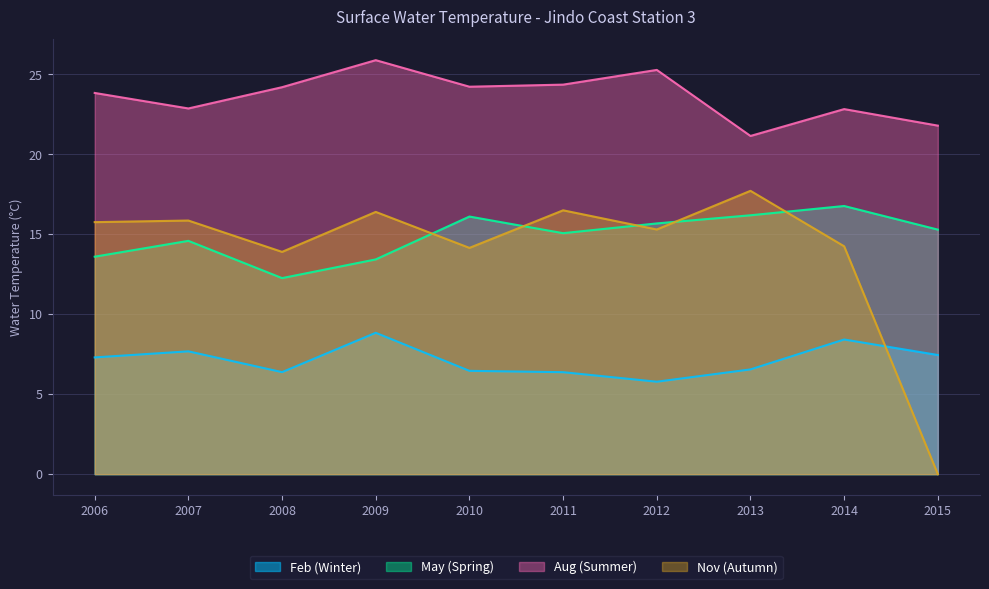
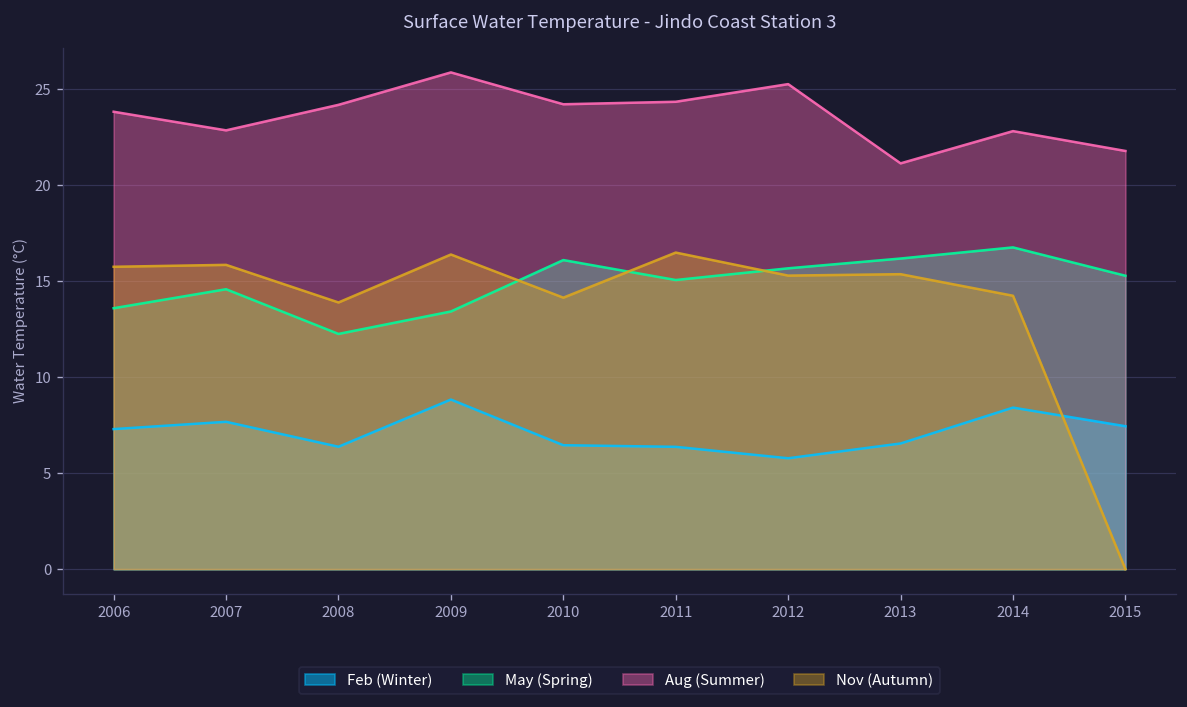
Nov (Autumn), 2013: 17.7 -> 15.4
